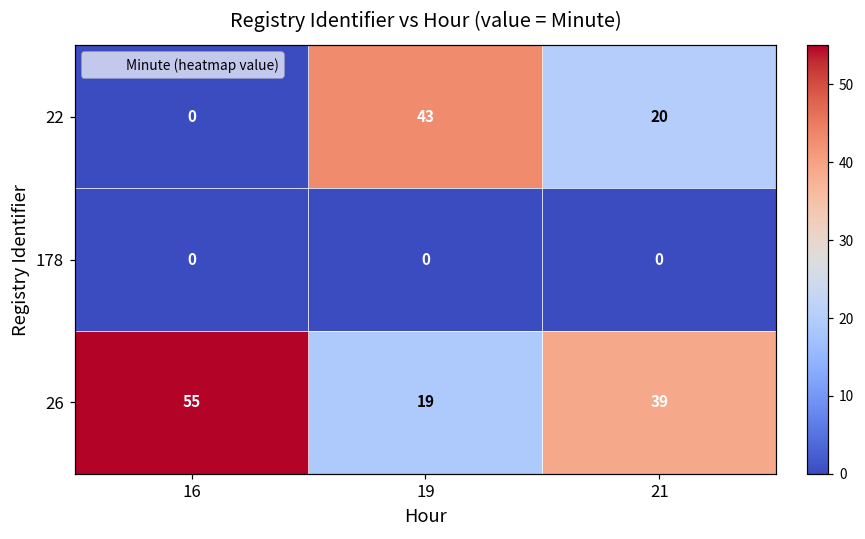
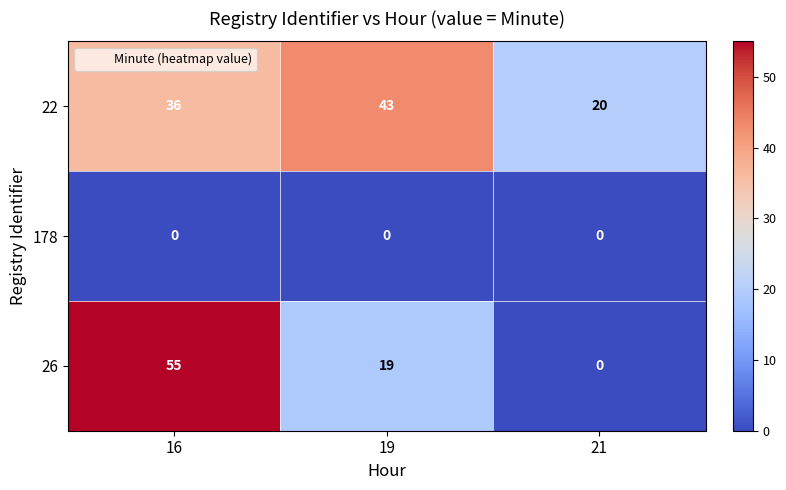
22, 16: 0 -> 36
26, 21: 39 -> 0
